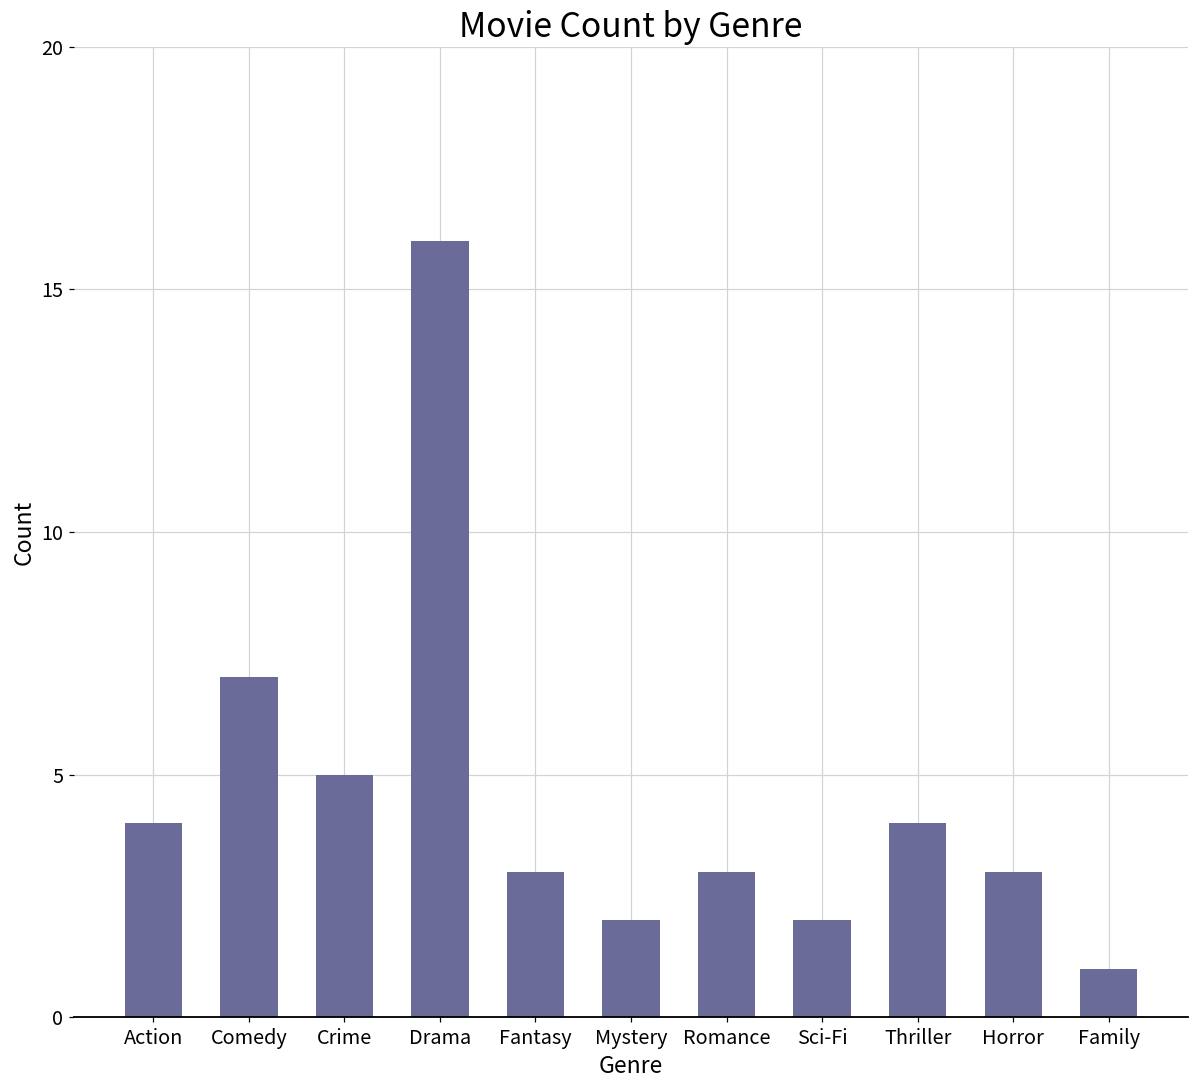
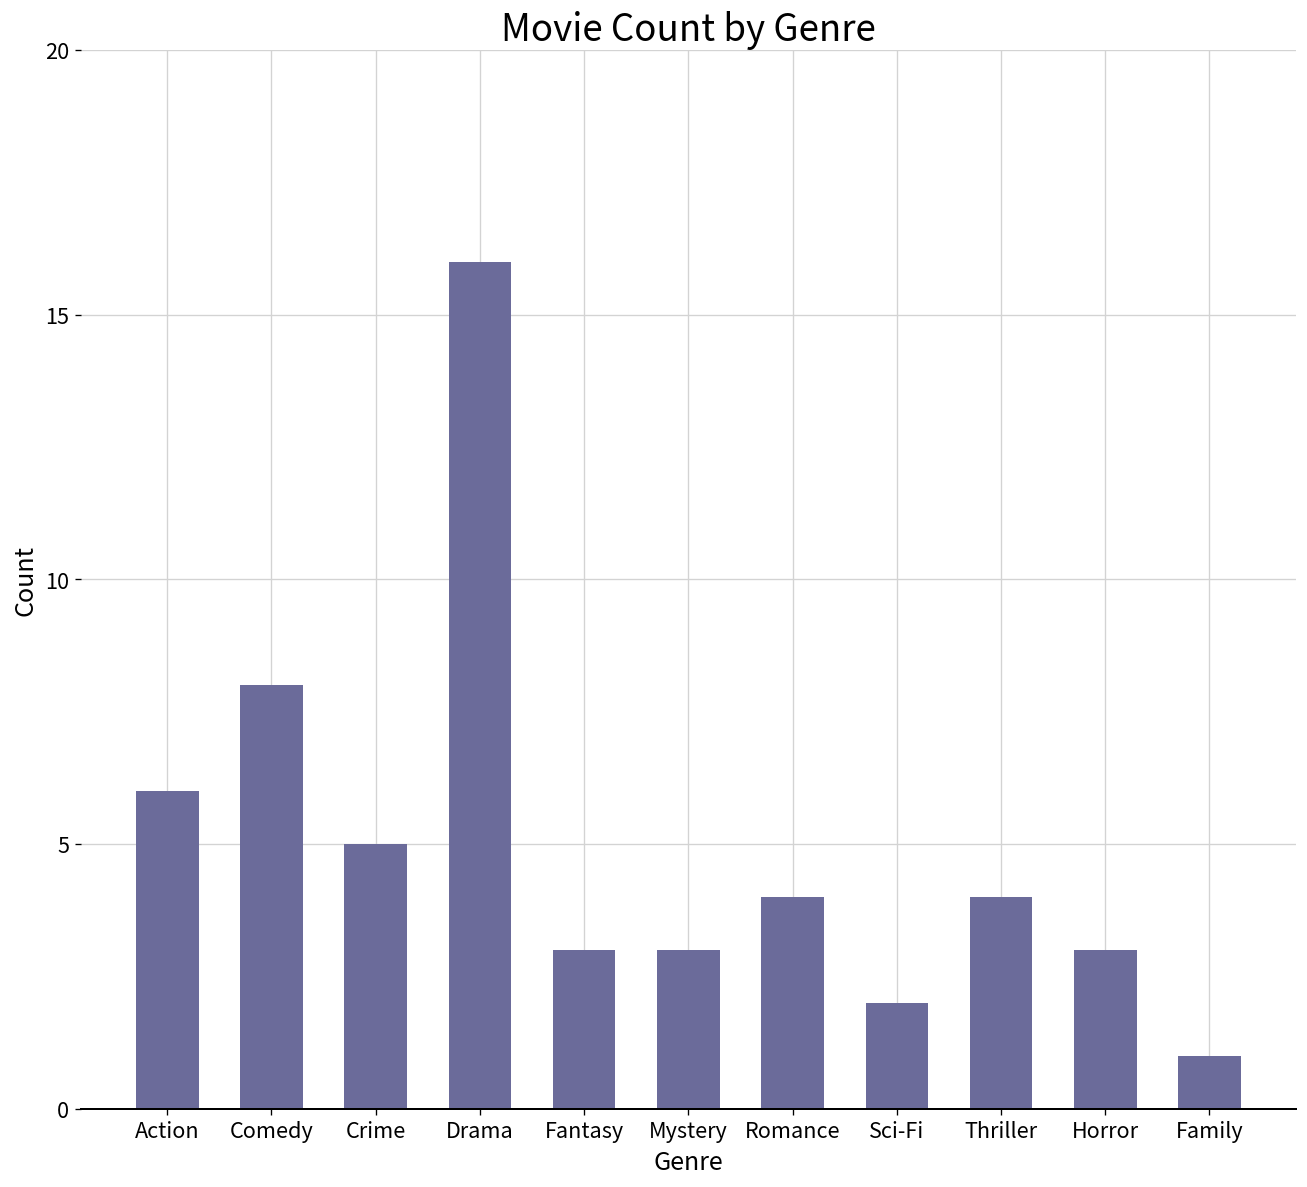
Action: 4 -> 6
Comedy: 7 -> 8
Mystery: 2 -> 3
Romance: 3 -> 4
